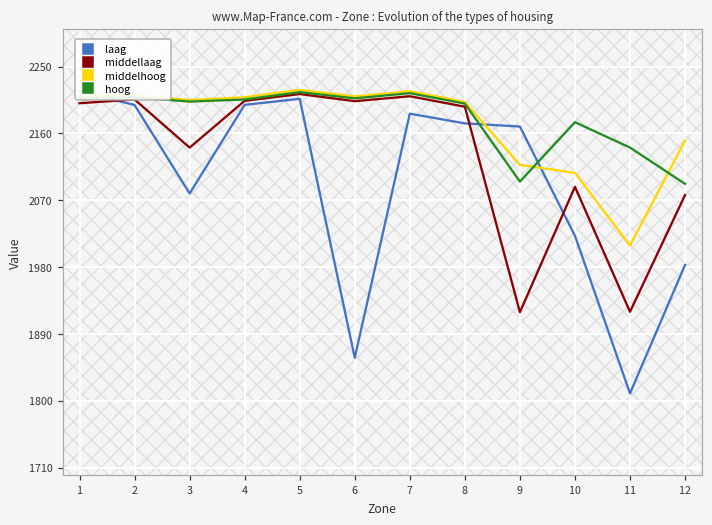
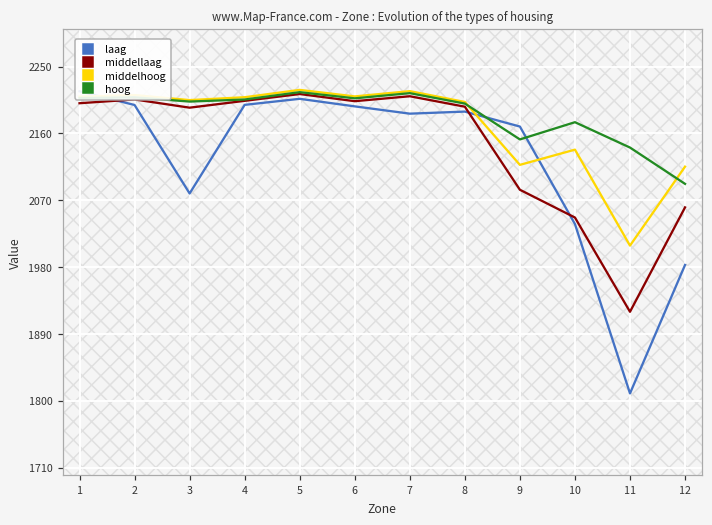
middellaag, 3: 2140 -> 2190
laag, 6: 1860 -> 2200
laag, 8: 2170 -> 2190
middellaag, 9: 1920 -> 2080
hoog, 9: 2100 -> 2150
laag, 10: 2020 -> 2040
middellaag, 10: 2090 -> 2050
middelhoog, 10: 2110 -> 2140
middellaag, 12: 2080 -> 2060
middelhoog, 12: 2150 -> 2120
